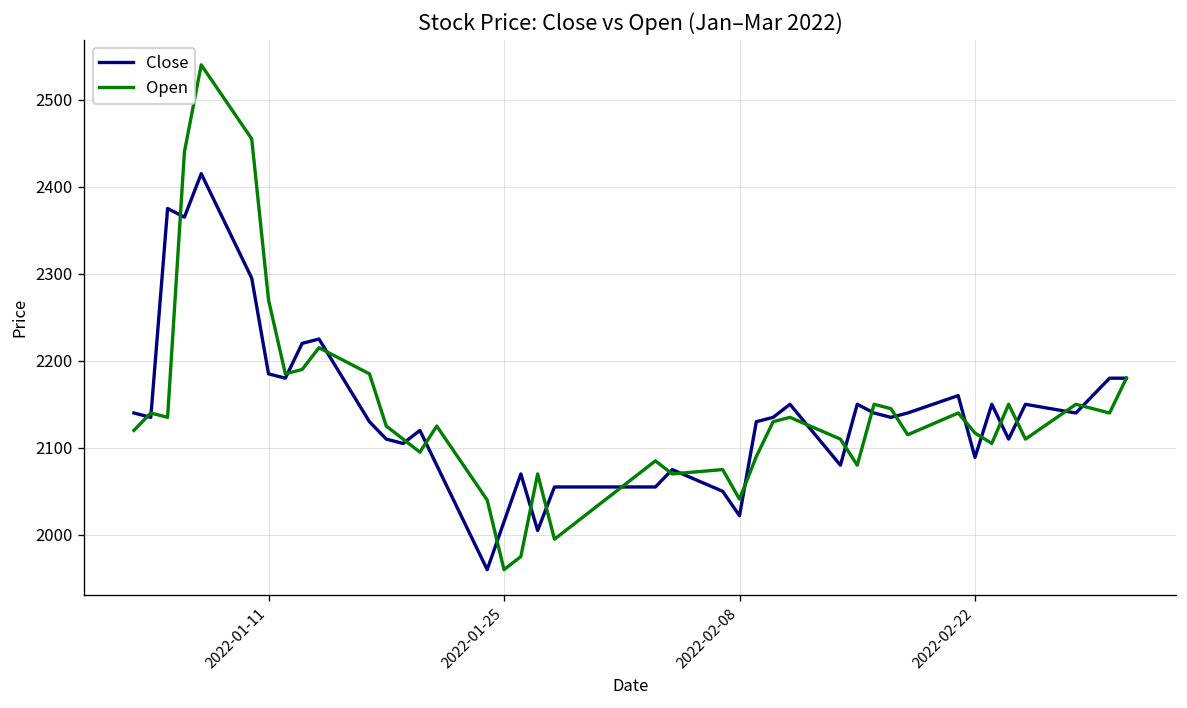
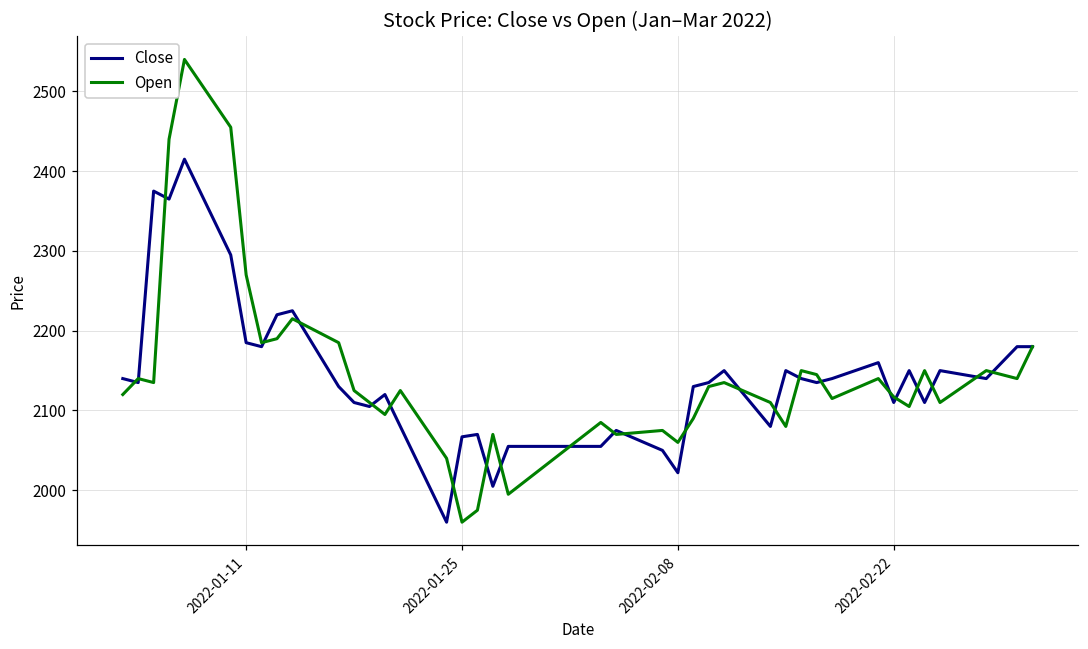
Close, 2022-01-25: 2020 -> 2070
Open, 2022-02-08: 2040 -> 2060
Close, 2022-02-22: 2090 -> 2110
